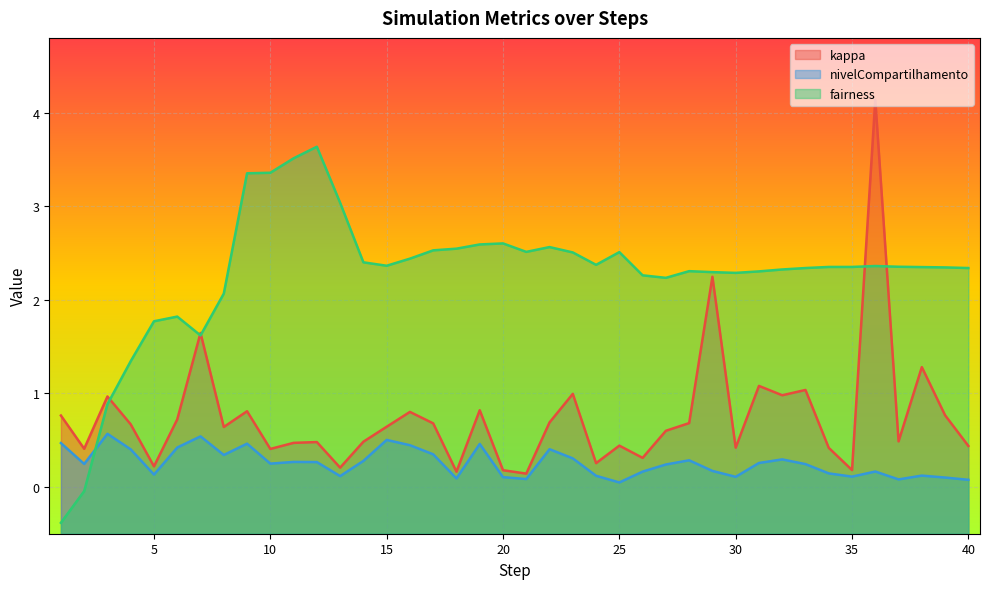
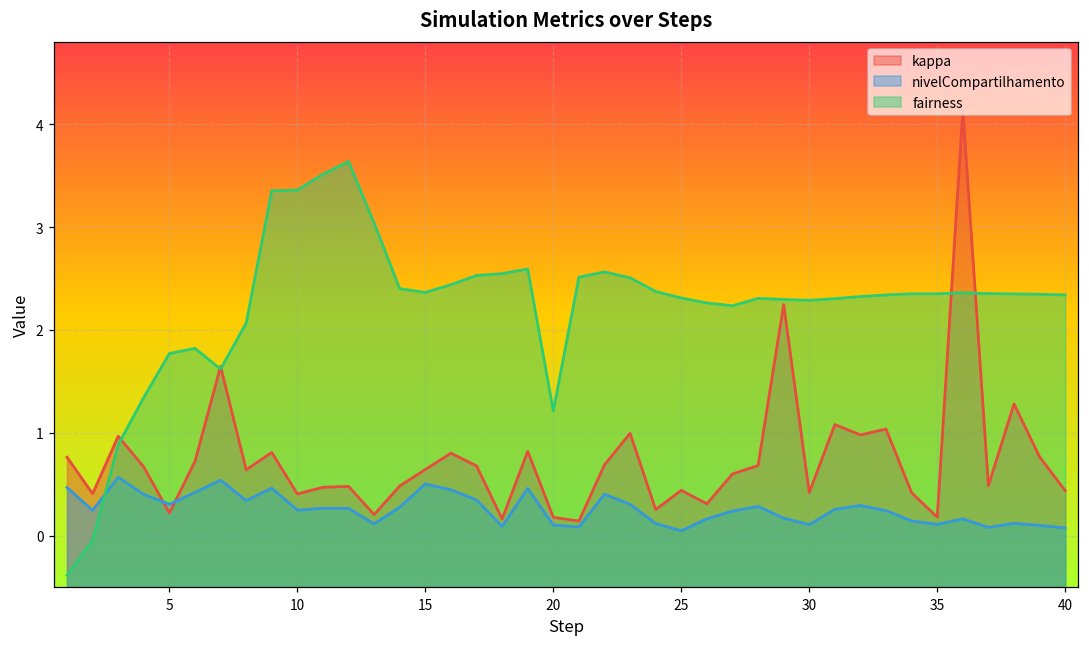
nivelCompartilhamento, 5: 0.1 -> 0.3
fairness, 20: 2.6 -> 1.2
fairness, 25: 2.5 -> 2.3
